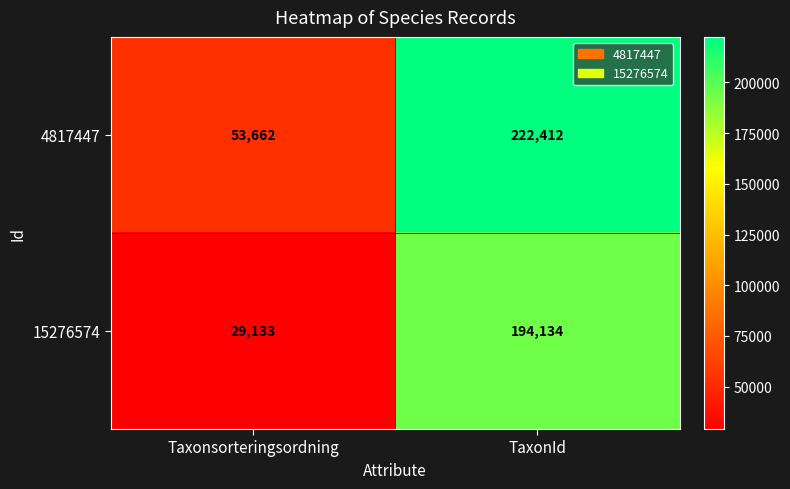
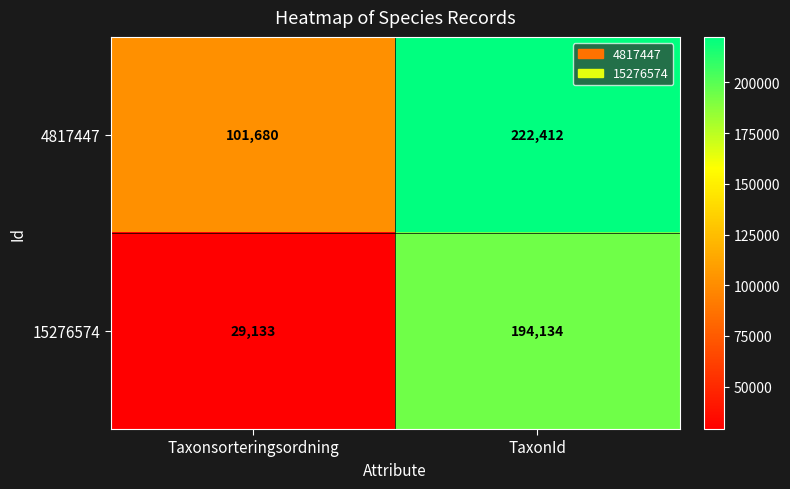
4817447, Taxonsorteringsordning: 53,662 -> 101,680
